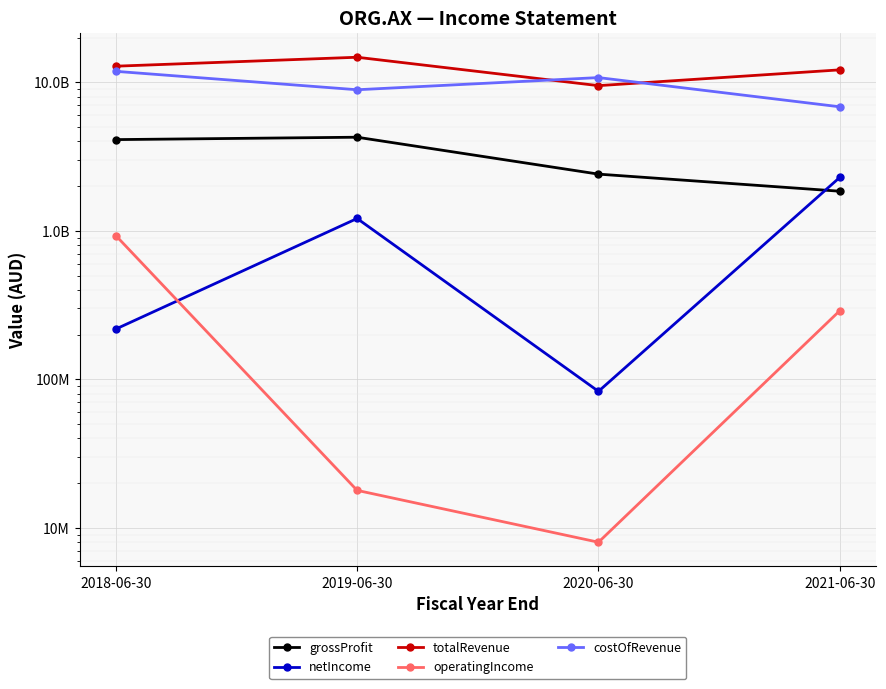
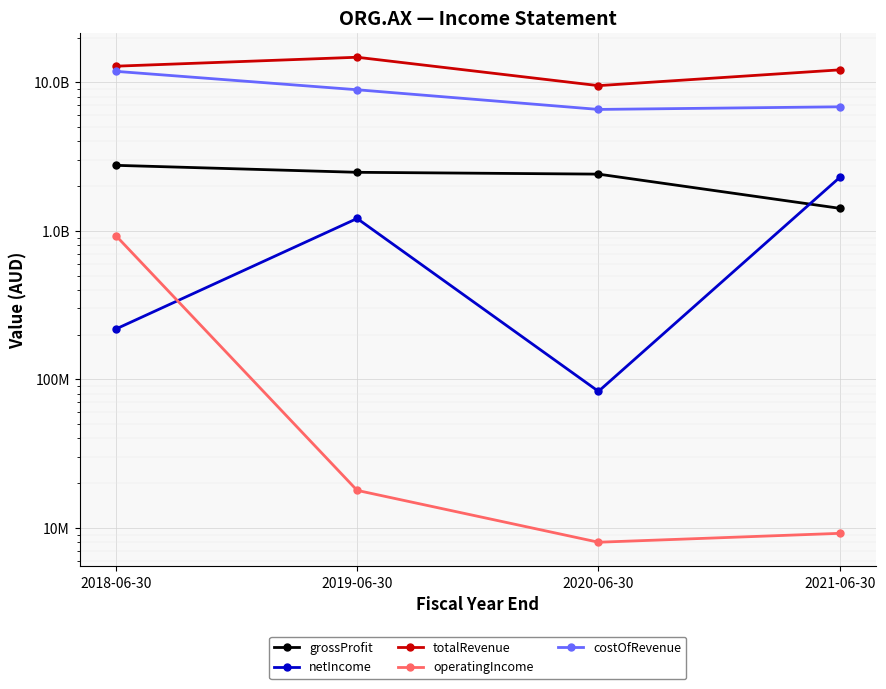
grossProfit, 2018-06-30: 4100000000 -> 2800000000
grossProfit, 2019-06-30: 4300000000 -> 2500000000
costOfRevenue, 2020-06-30: 11000000000 -> 7000000000
grossProfit, 2021-06-30: 1800000000 -> 1400000000
operatingIncome, 2021-06-30: 290000000 -> 9000000
